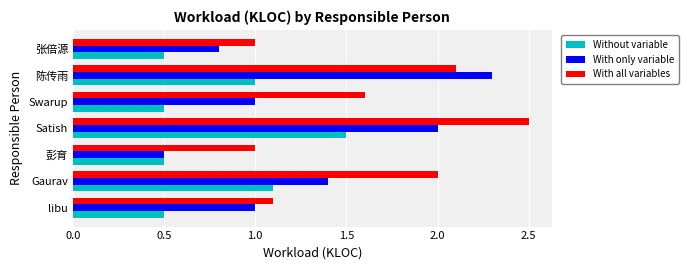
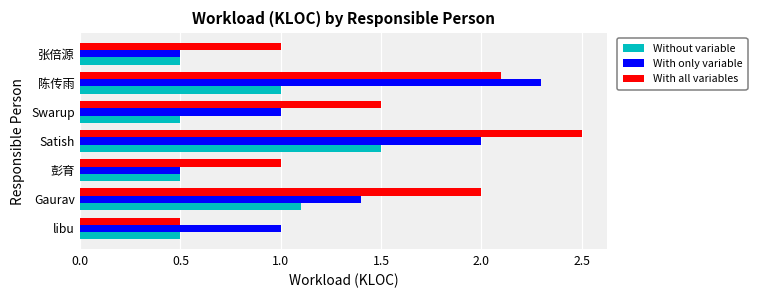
With only variable, 张倍源: 0.8 -> 0.5
With all variables, Swarup: 1.6 -> 1.5
With all variables, libu: 1.1 -> 0.5
